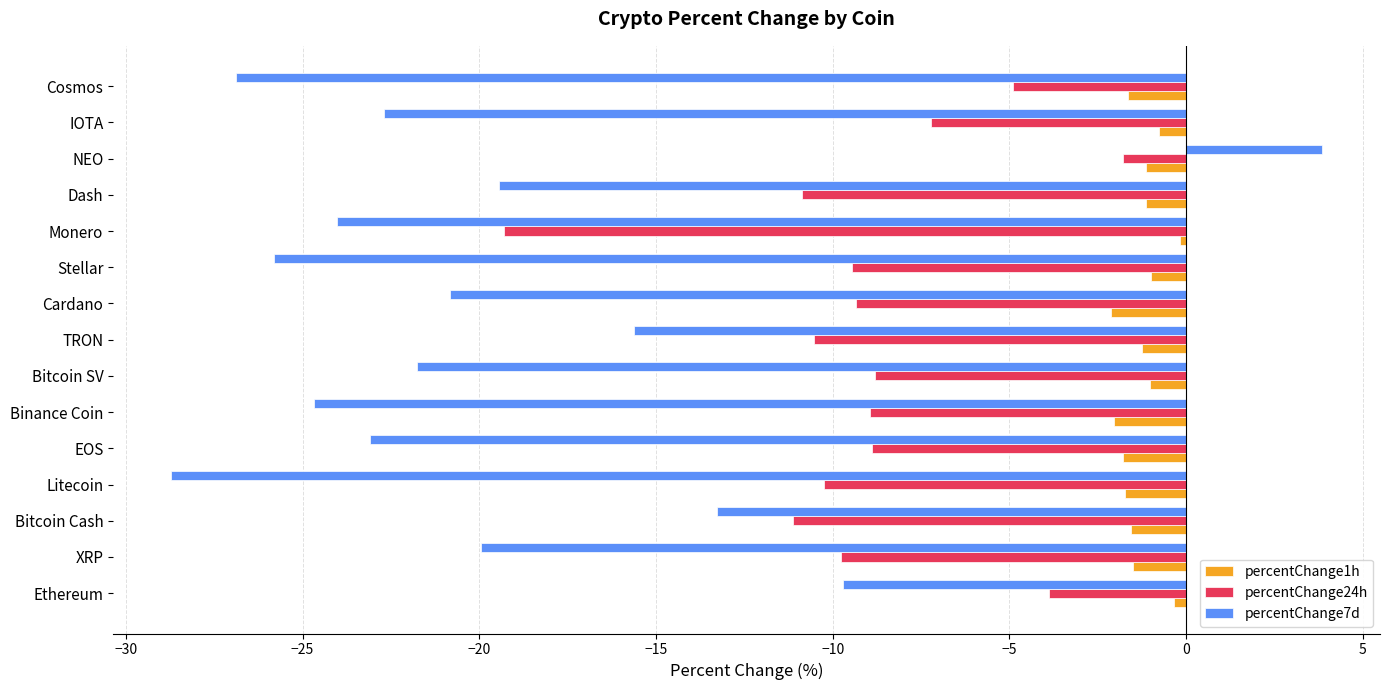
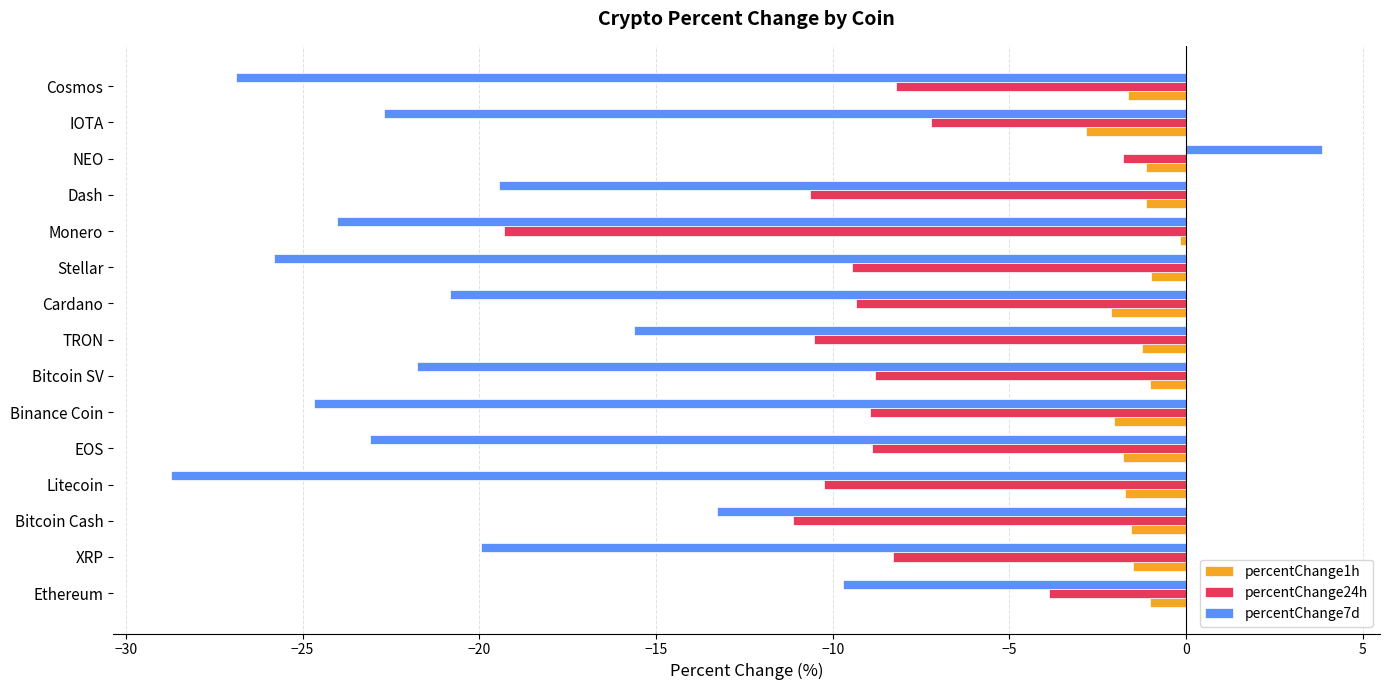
percentChange24h, Cosmos: -4.9 -> -8.2
percentChange1h, IOTA: -0.8 -> -2.8
percentChange24h, Dash: -10.9 -> -10.6
percentChange24h, XRP: -9.8 -> -8.3
percentChange1h, Ethereum: -0.4 -> -1.0
